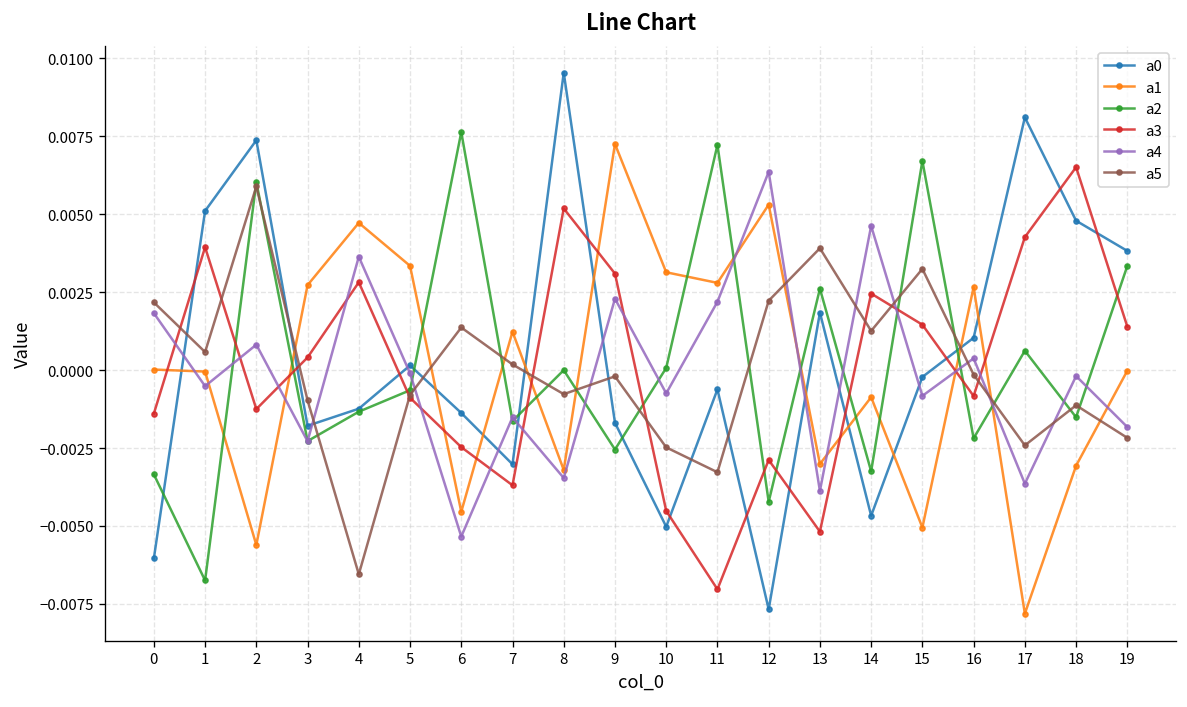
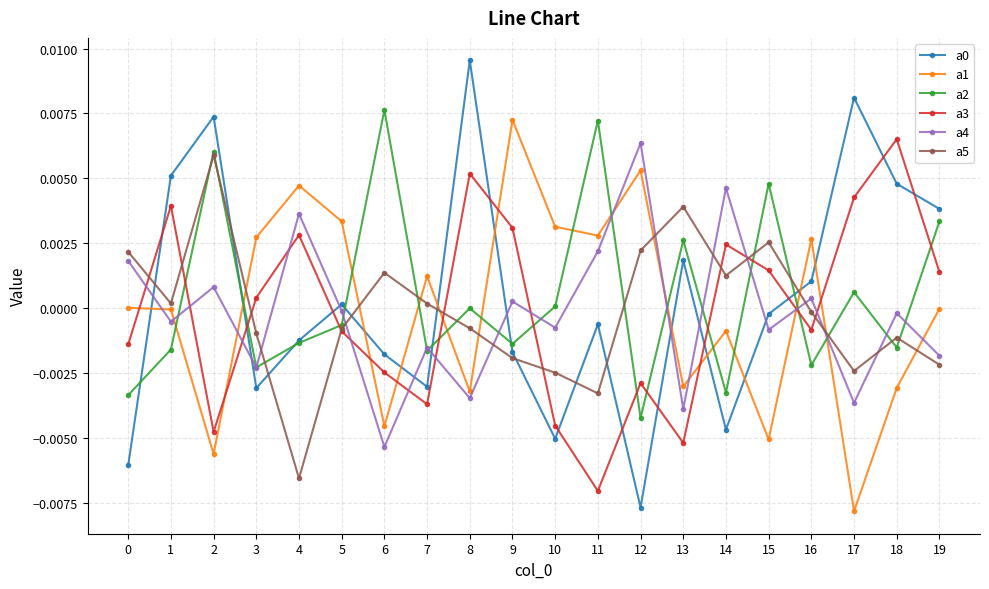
a2, 1: -0.0067 -> -0.0016
a5, 1: 0.0006 -> 0.0002
a3, 2: -0.0013 -> -0.0048
a0, 3: -0.0018 -> -0.0031
a0, 6: -0.0014 -> -0.0018
a2, 9: -0.0025 -> -0.0014
a4, 9: 0.0023 -> 0.0003
a5, 9: -0.0002 -> -0.0019
a2, 15: 0.0067 -> 0.0048
a5, 15: 0.0032 -> 0.0025
